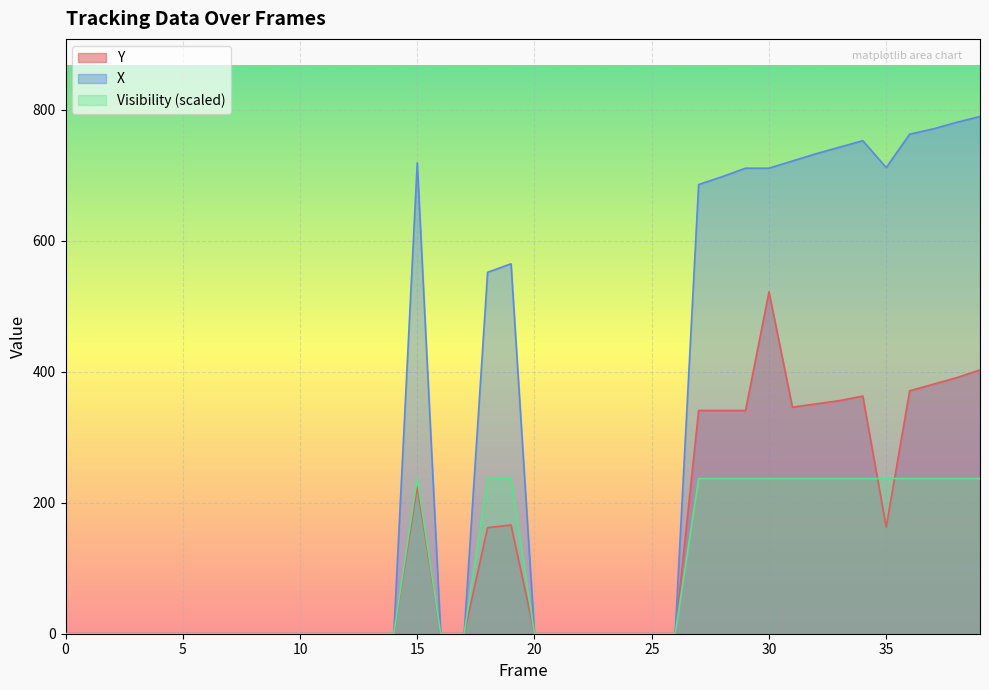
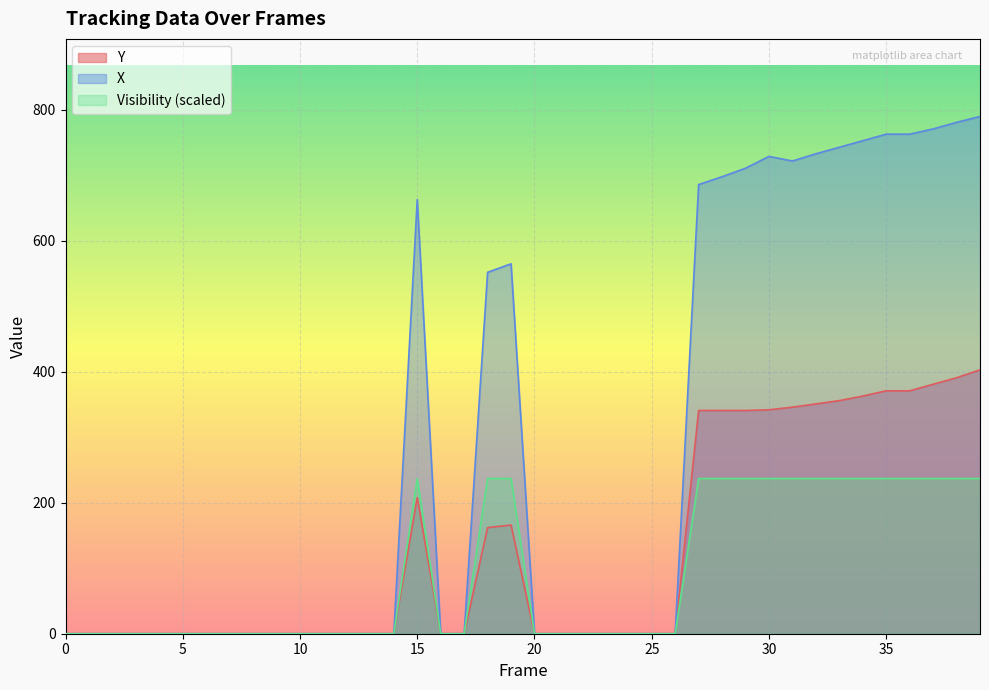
Y, 15: 230 -> 210
X, 15: 720 -> 660
Y, 30: 520 -> 340
X, 30: 710 -> 730
Y, 35: 160 -> 370
X, 35: 710 -> 760
